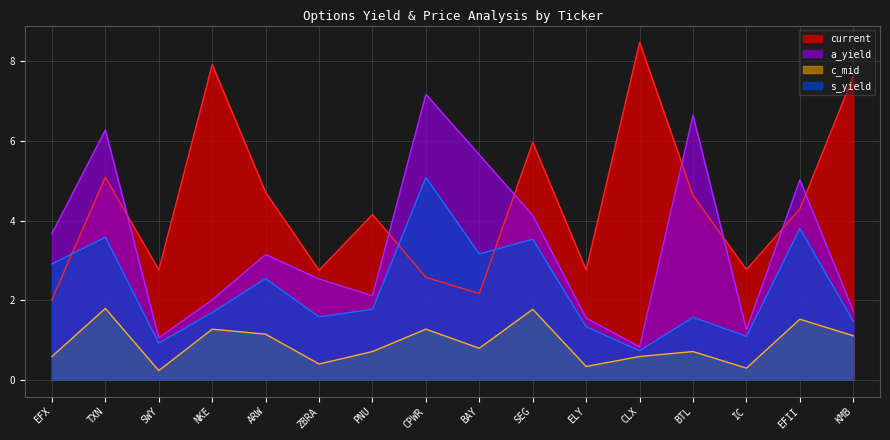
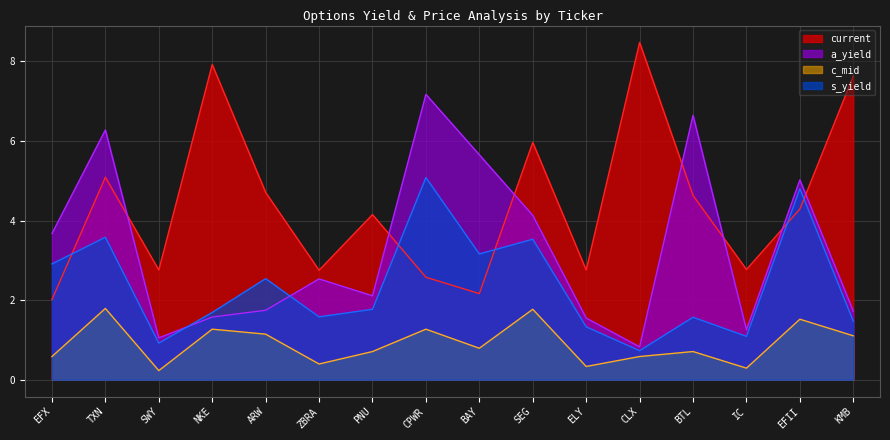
a_yield, NKE: 2.0 -> 1.6
a_yield, ARW: 3.1 -> 1.7
s_yield, EFII: 3.8 -> 4.8
